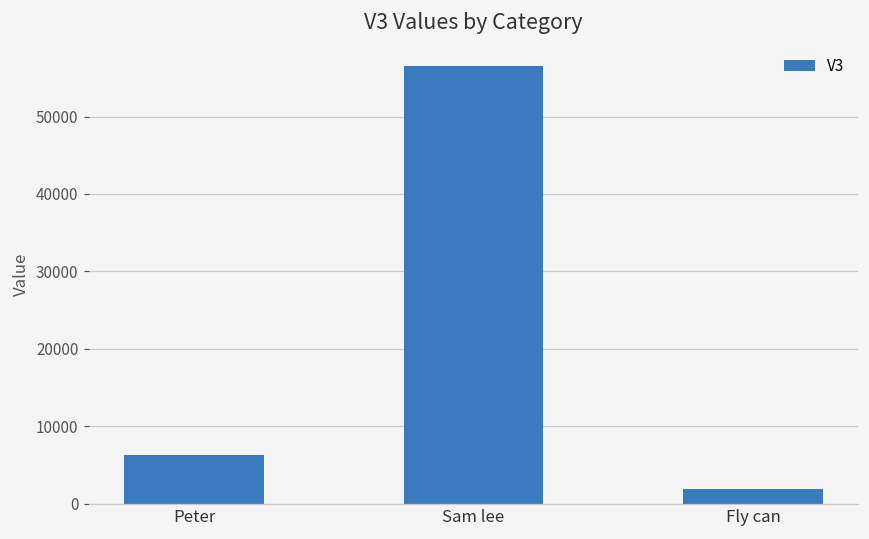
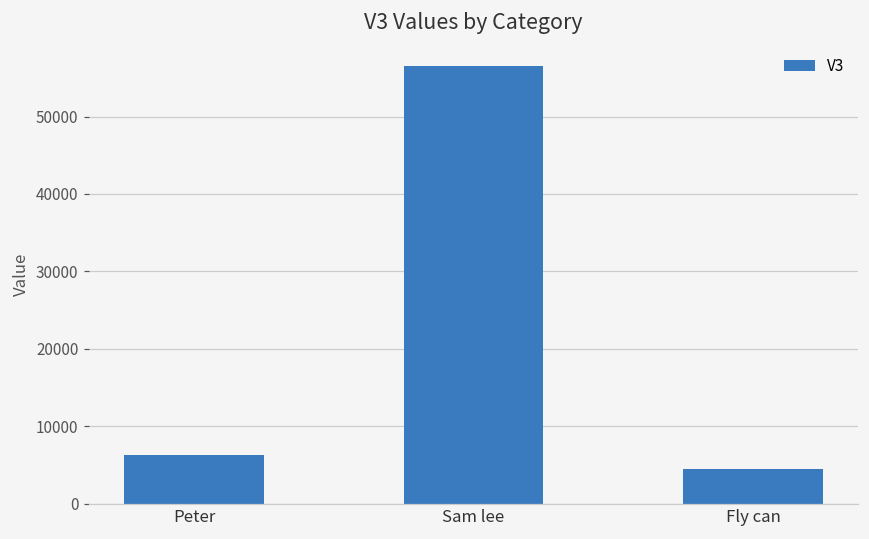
Fly can: 2000 -> 5000
